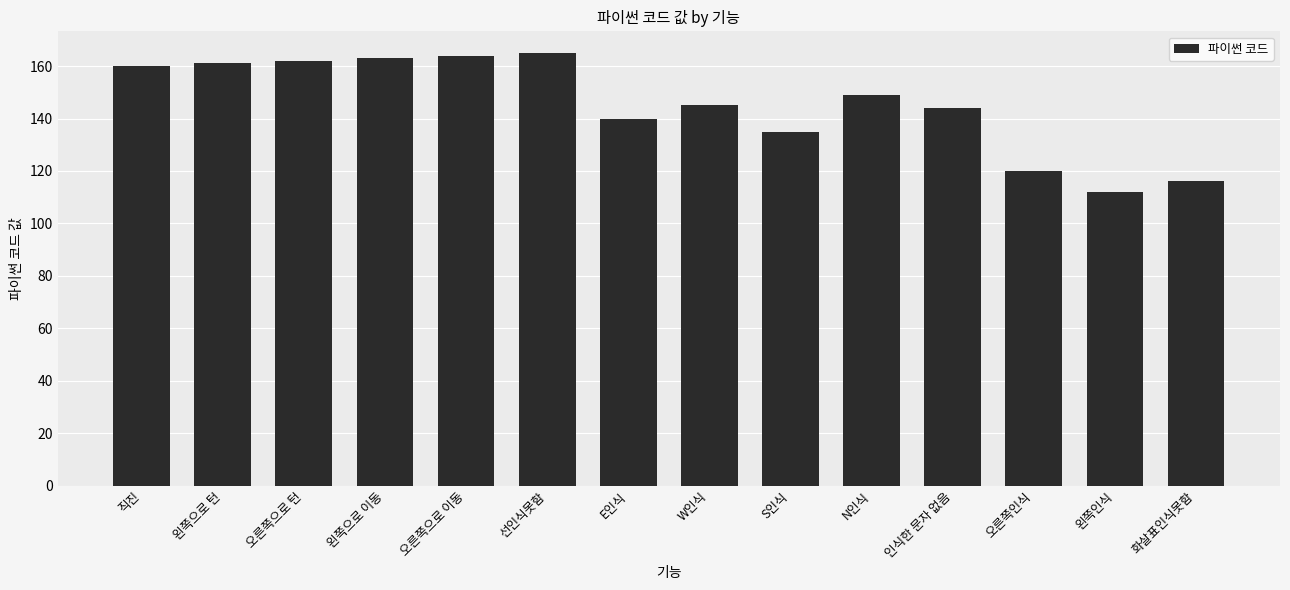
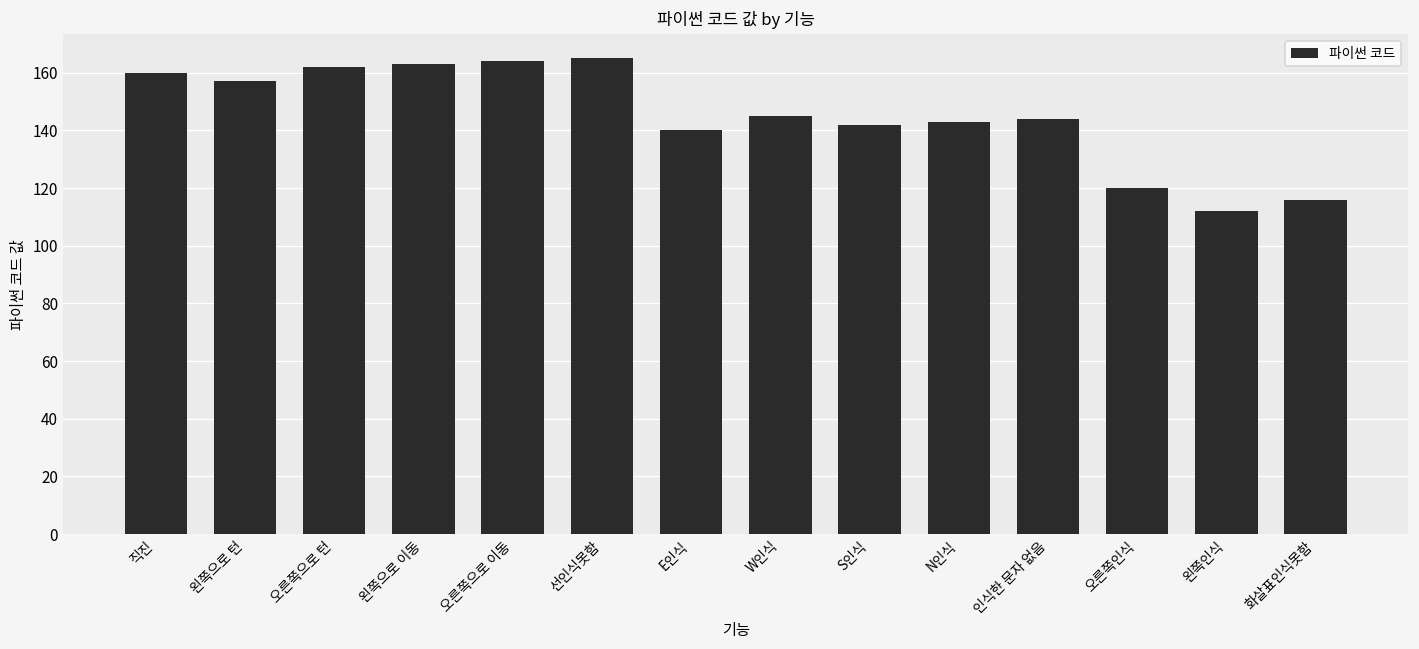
왼쪽으로 턴: 161 -> 157
S인식: 135 -> 142
N인식: 149 -> 143
